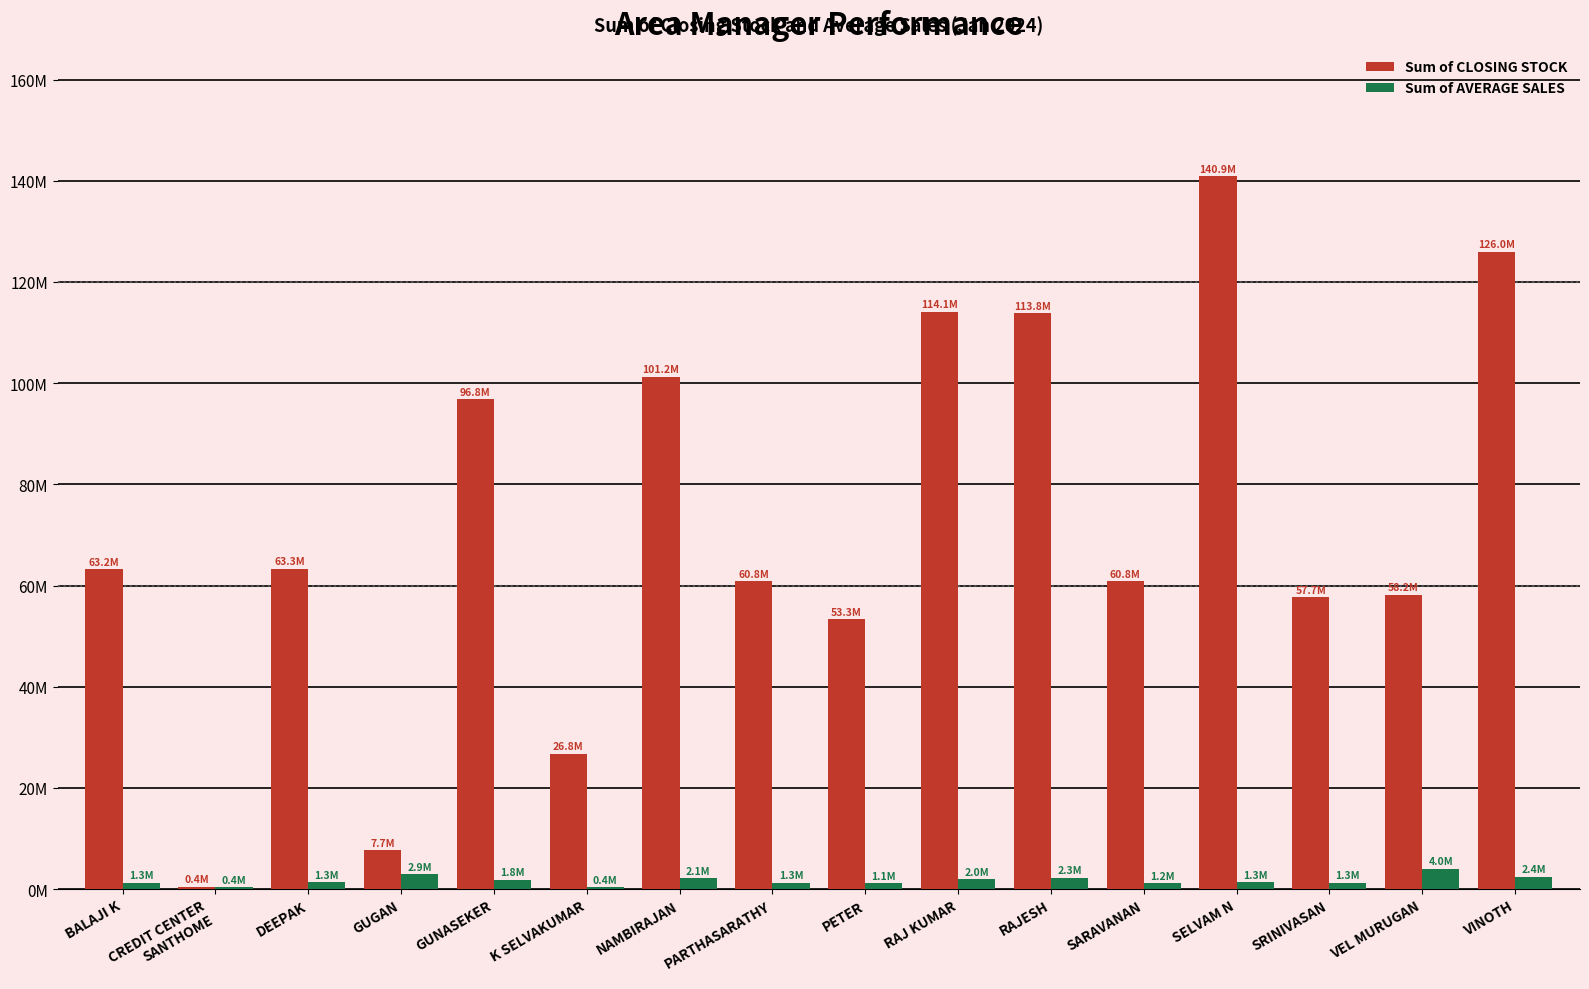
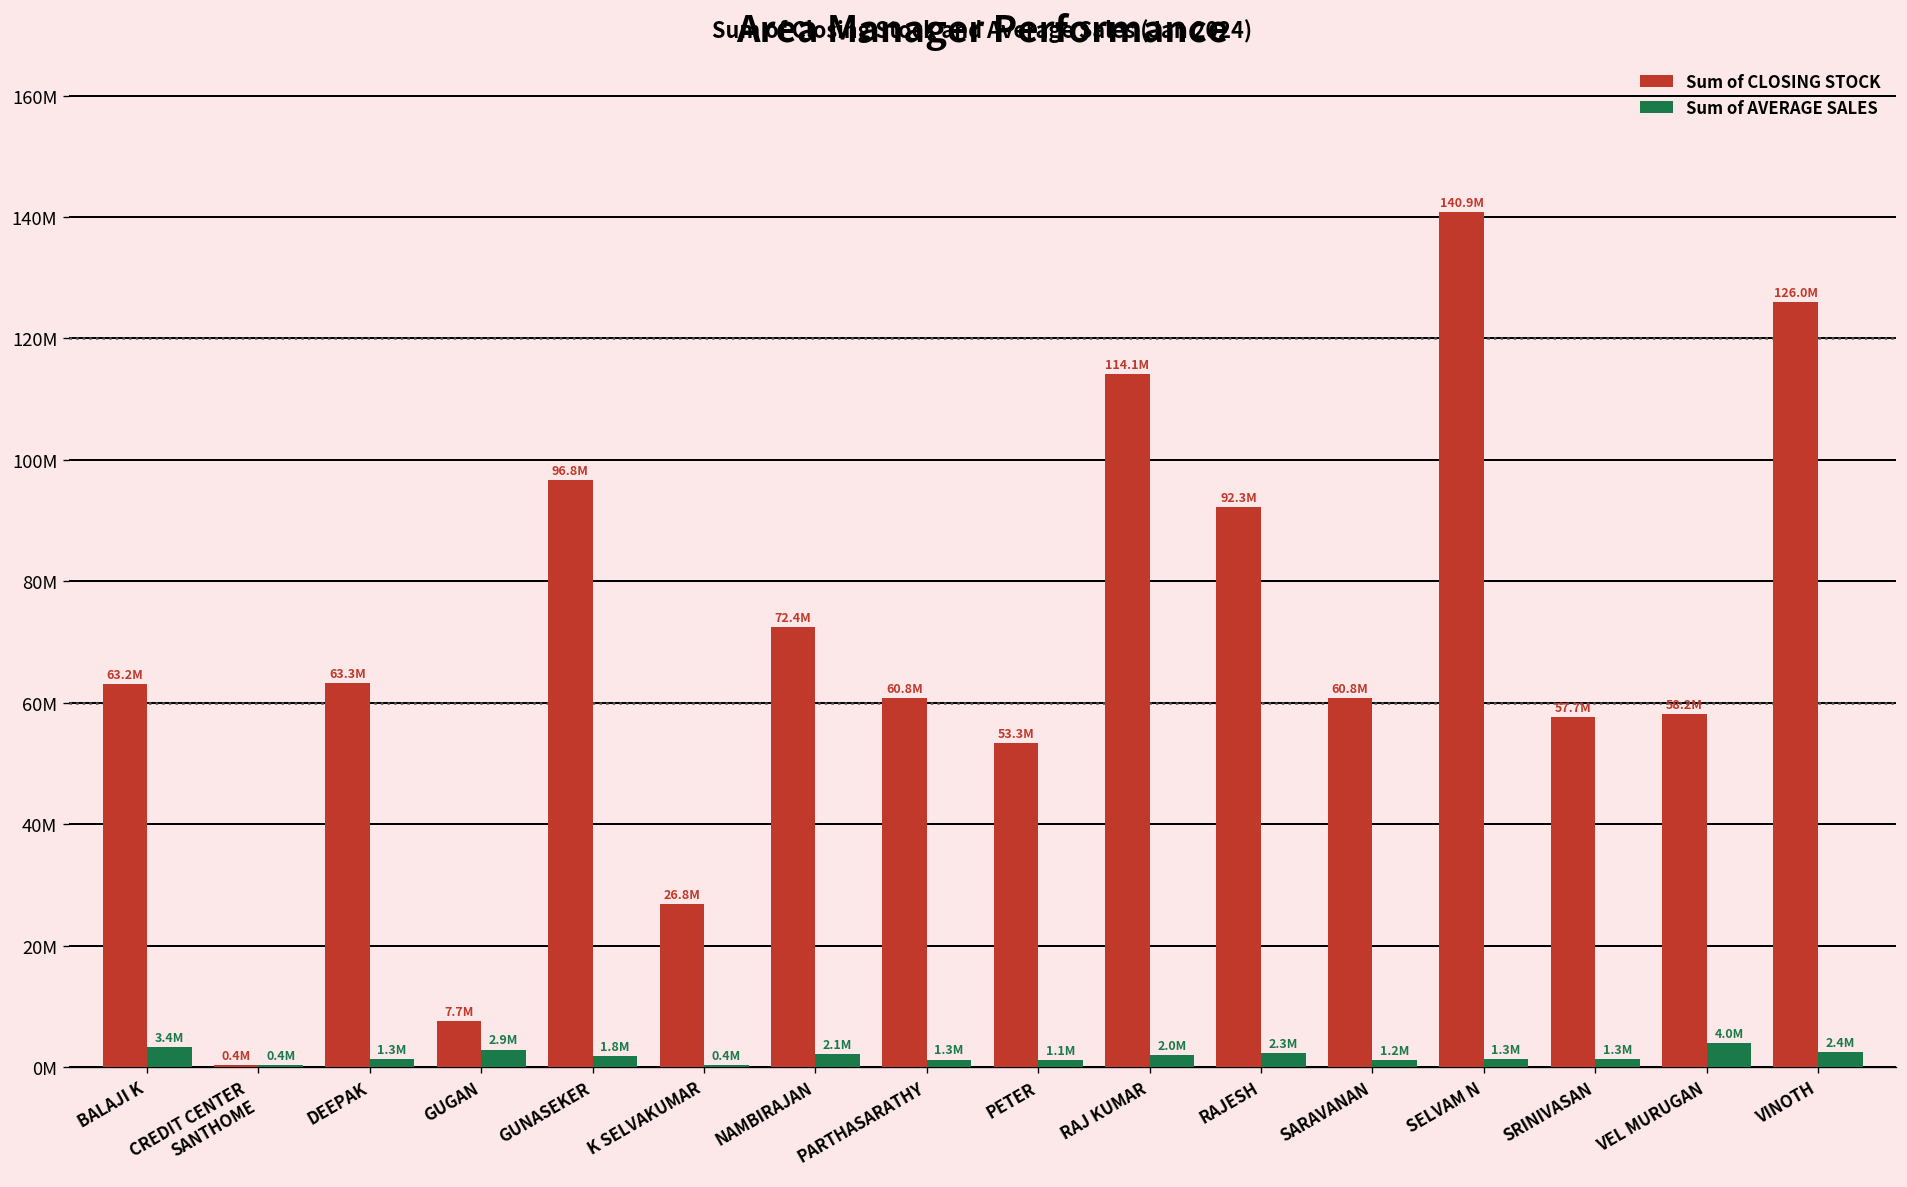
Sum of AVERAGE SALES, BALAJI K: 1.3M -> 3.4M
Sum of CLOSING STOCK, NAMBIRAJAN: 101.2M -> 72.4M
Sum of CLOSING STOCK, RAJESH: 113.8M -> 92.3M
